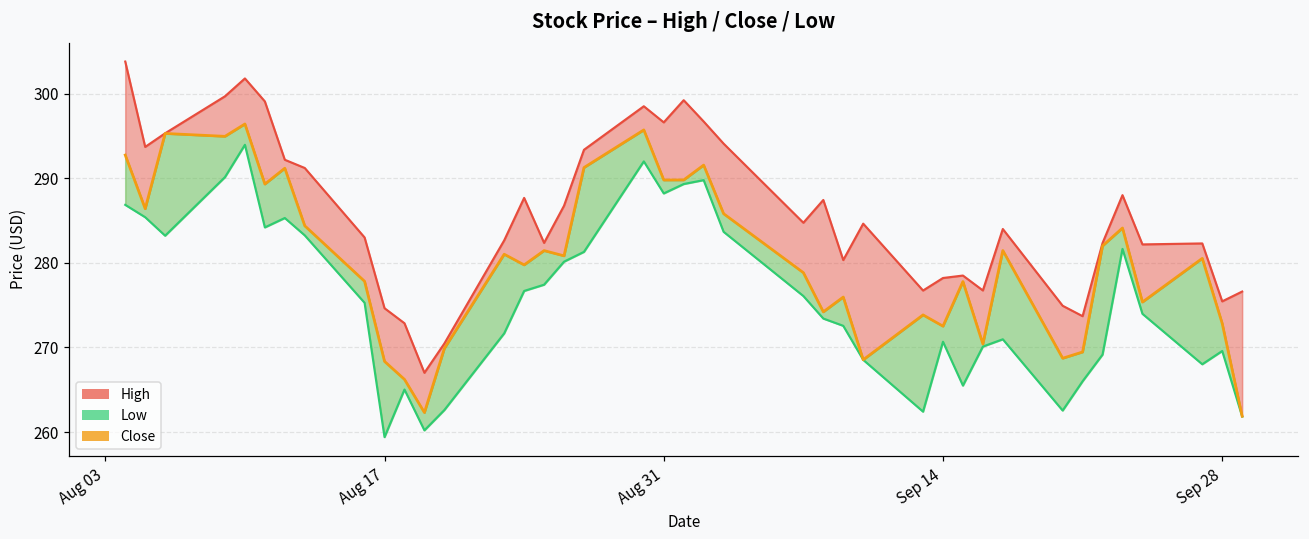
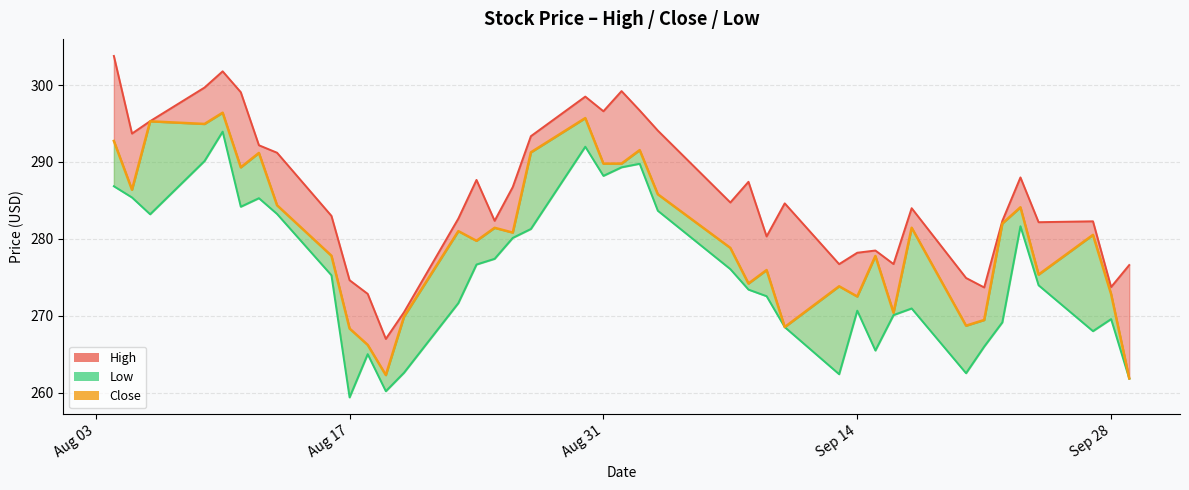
High, Sep 28: 275 -> 274
